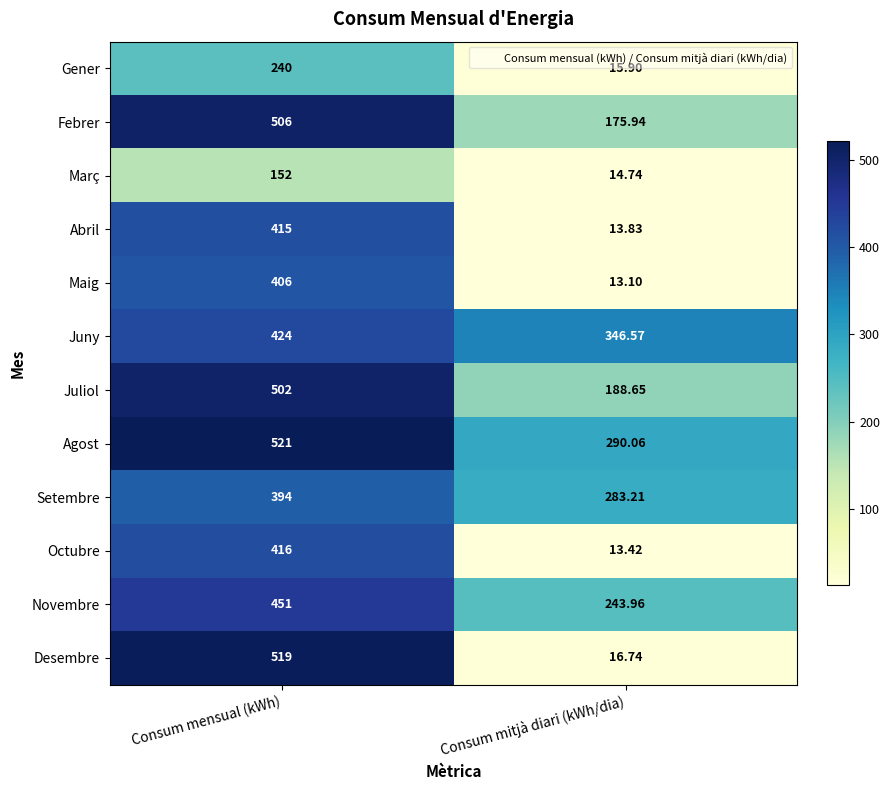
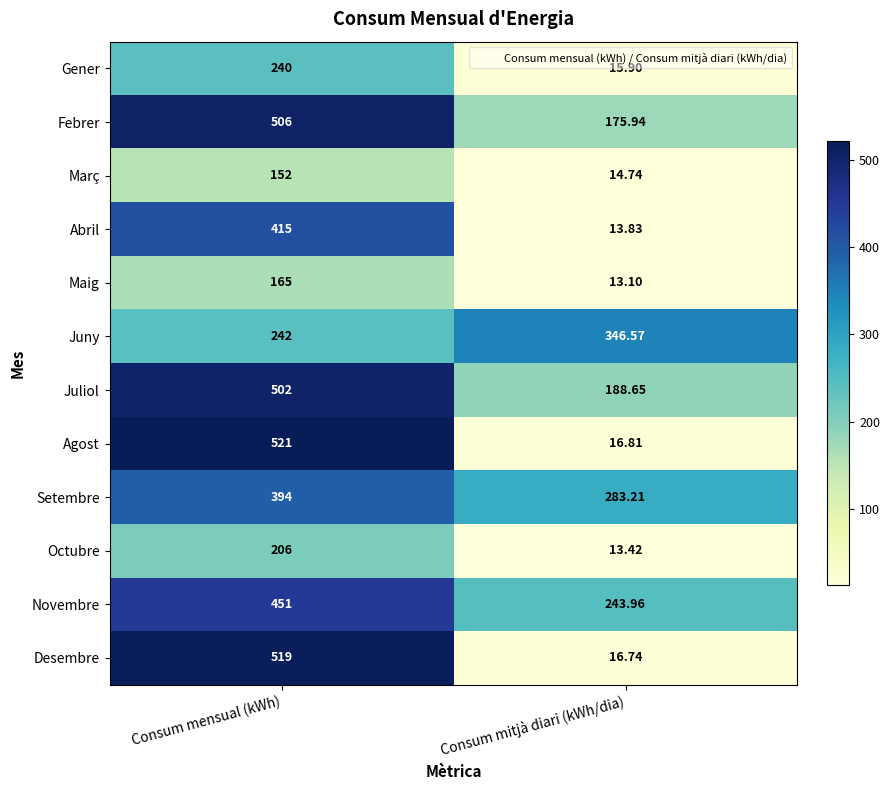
Maig, Consum mensual (kWh): 406 -> 165
Juny, Consum mensual (kWh): 424 -> 242
Agost, Consum mitjà diari (kWh/dia): 290.06 -> 16.81
Octubre, Consum mensual (kWh): 416 -> 206
